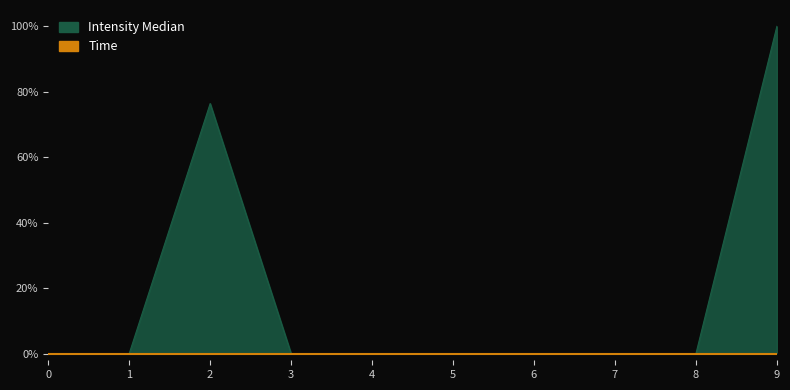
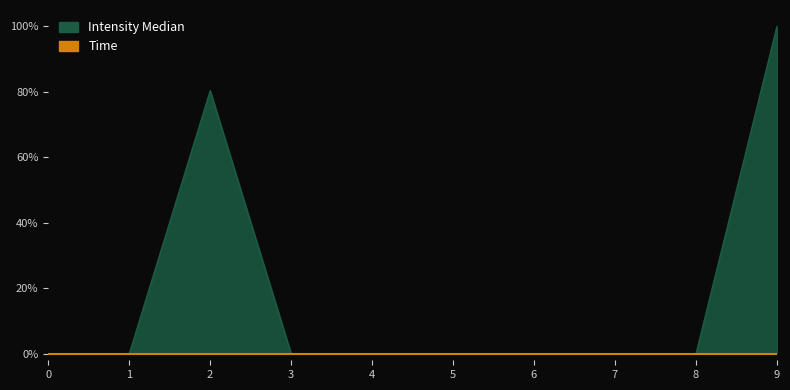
Intensity Median, 2: 76% -> 80%
